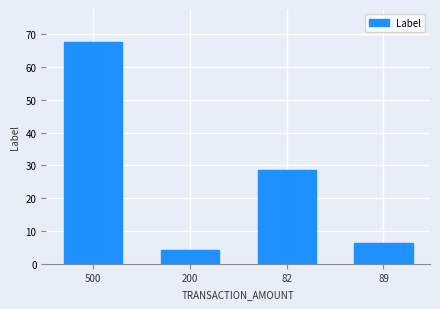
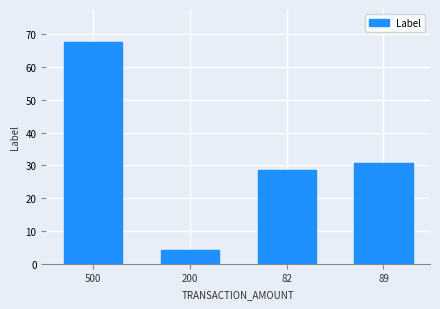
89: 6 -> 31
